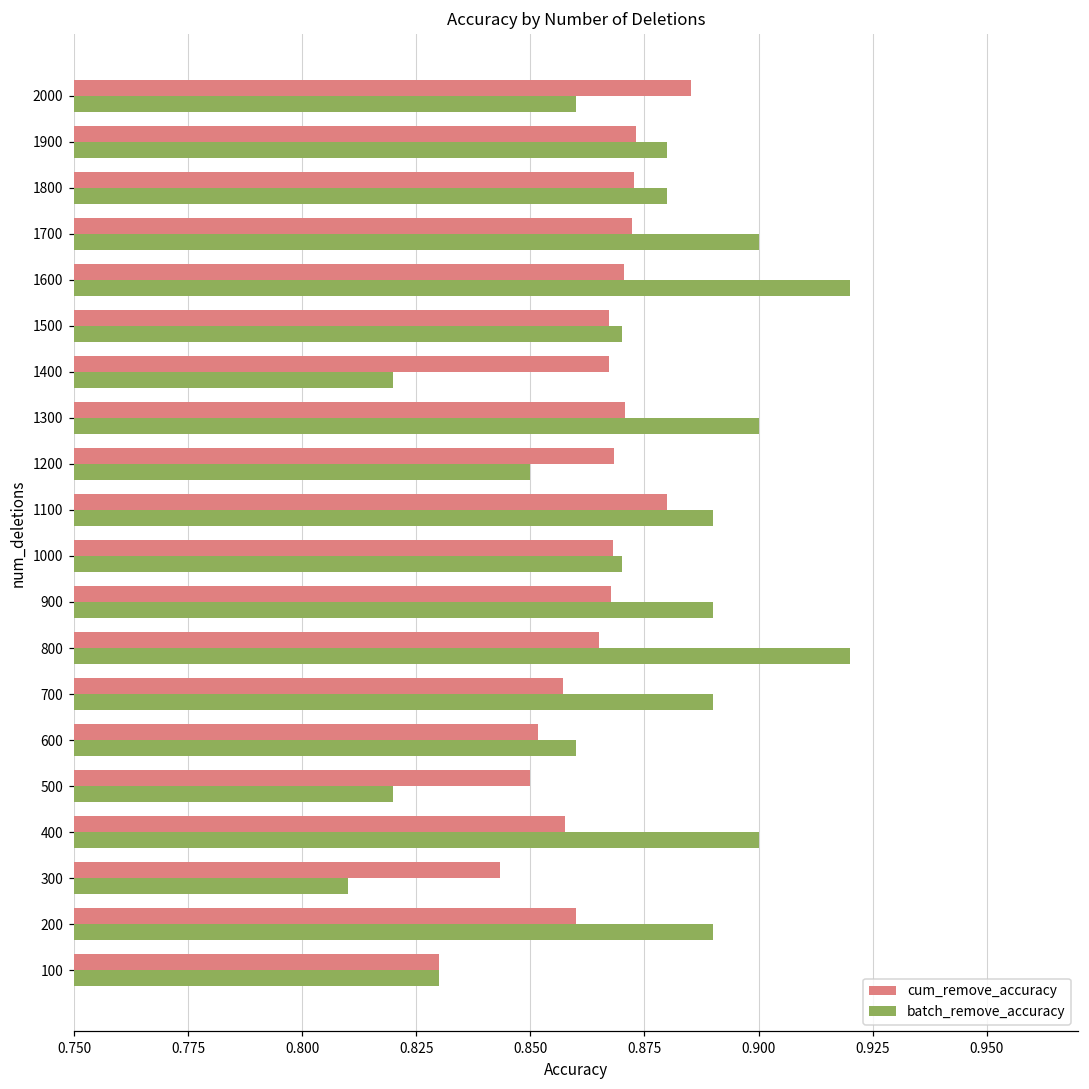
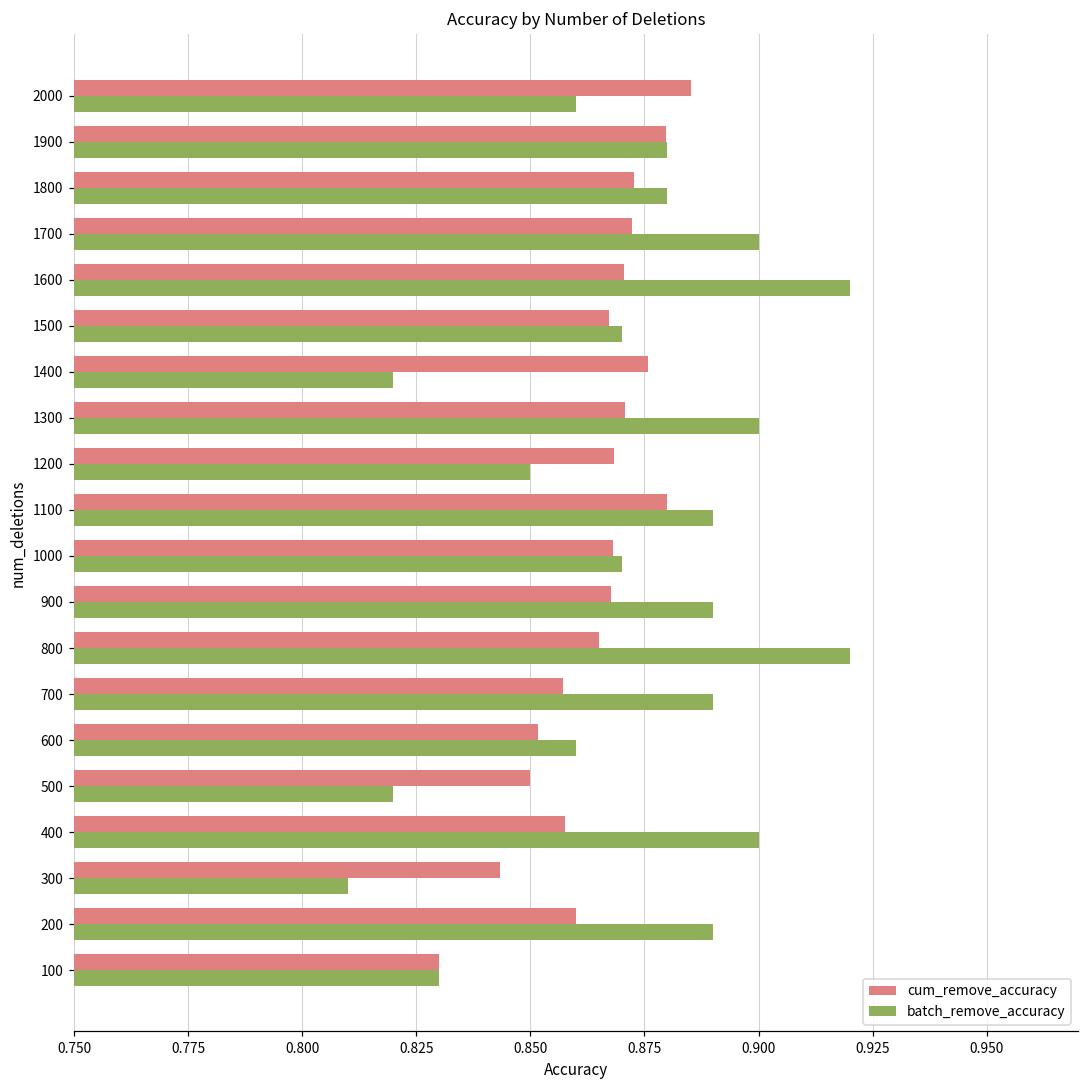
cum_remove_accuracy, 1900: 0.873 -> 0.880
cum_remove_accuracy, 1400: 0.867 -> 0.876
